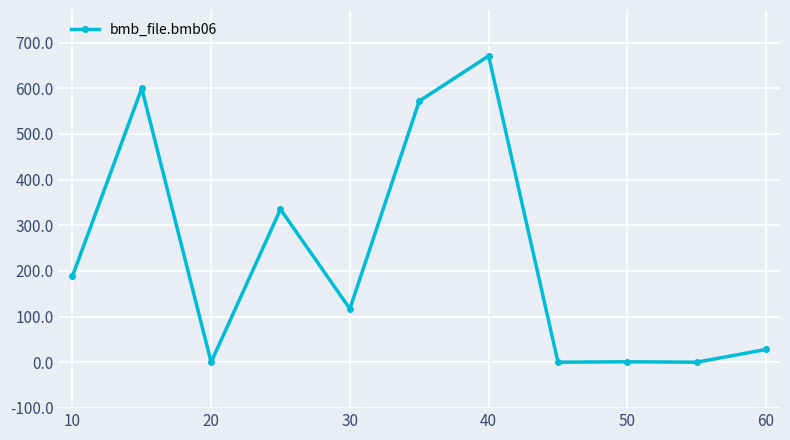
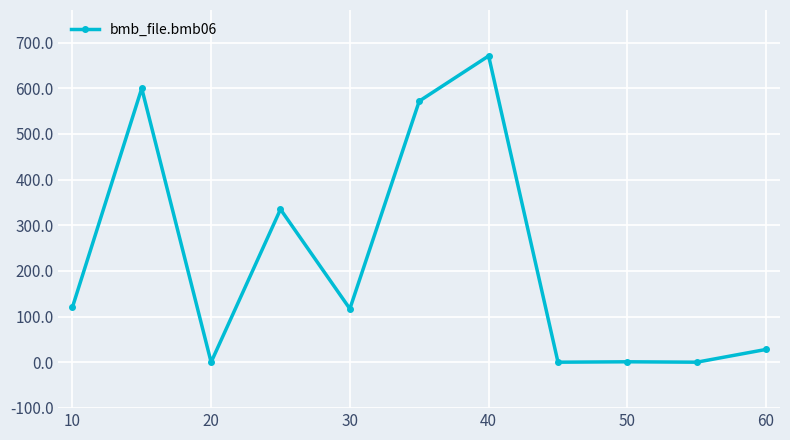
10: 190 -> 120
